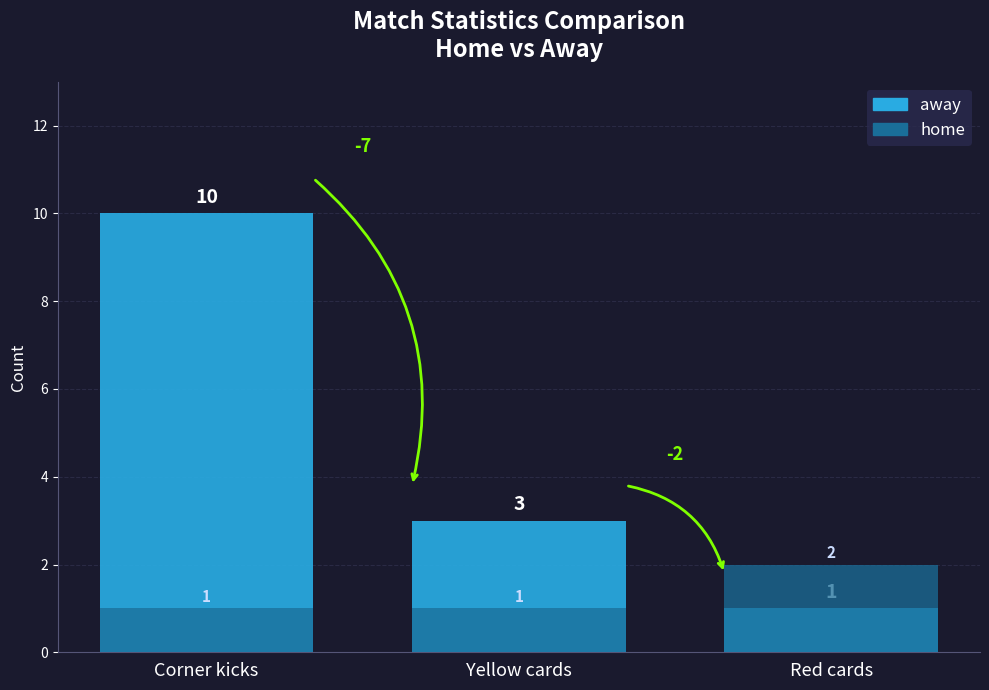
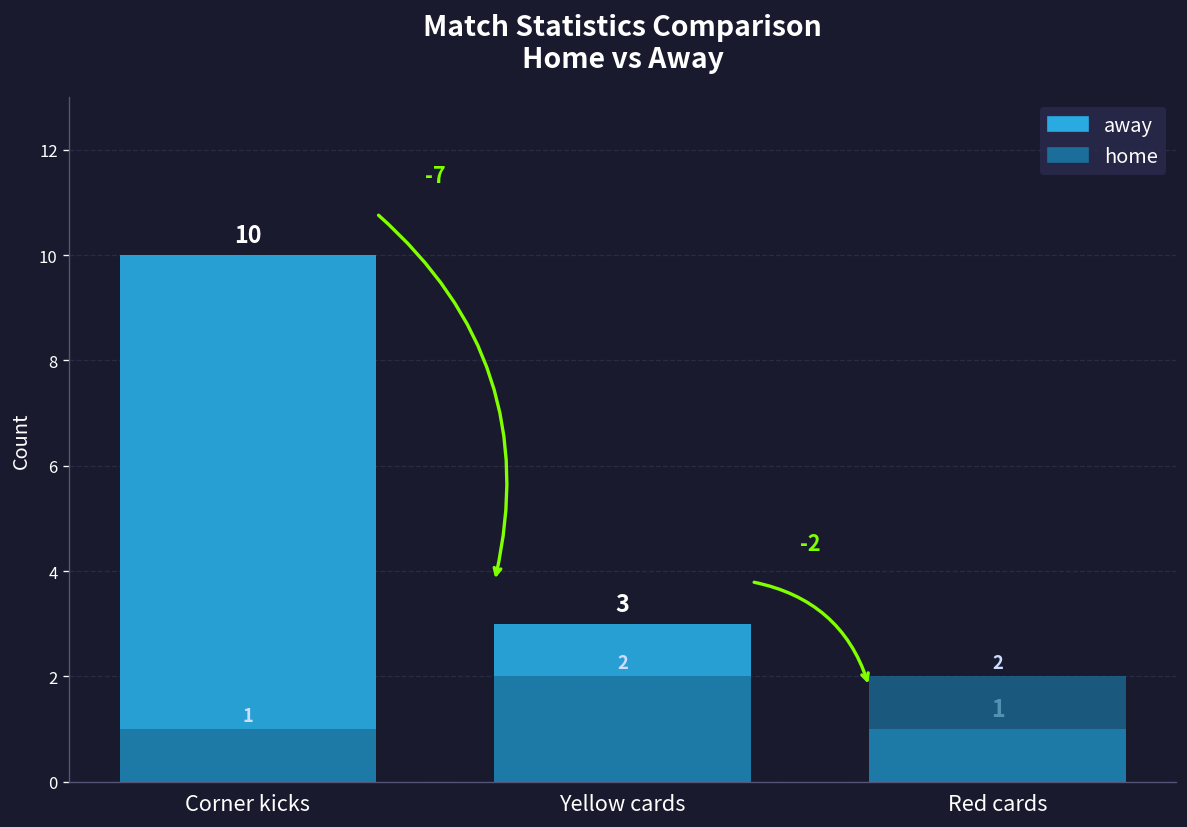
home, Yellow cards: 1 -> 2
